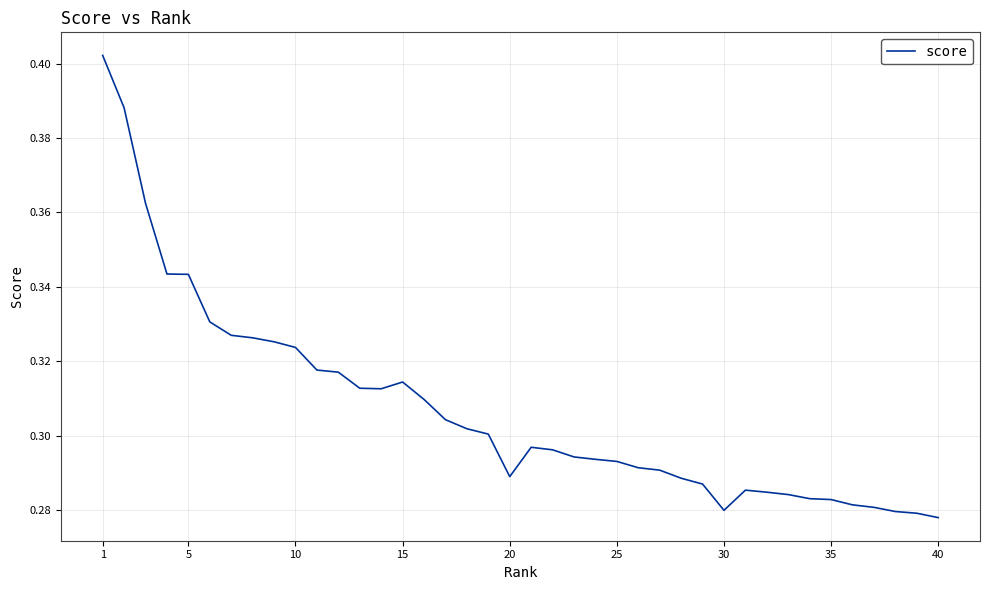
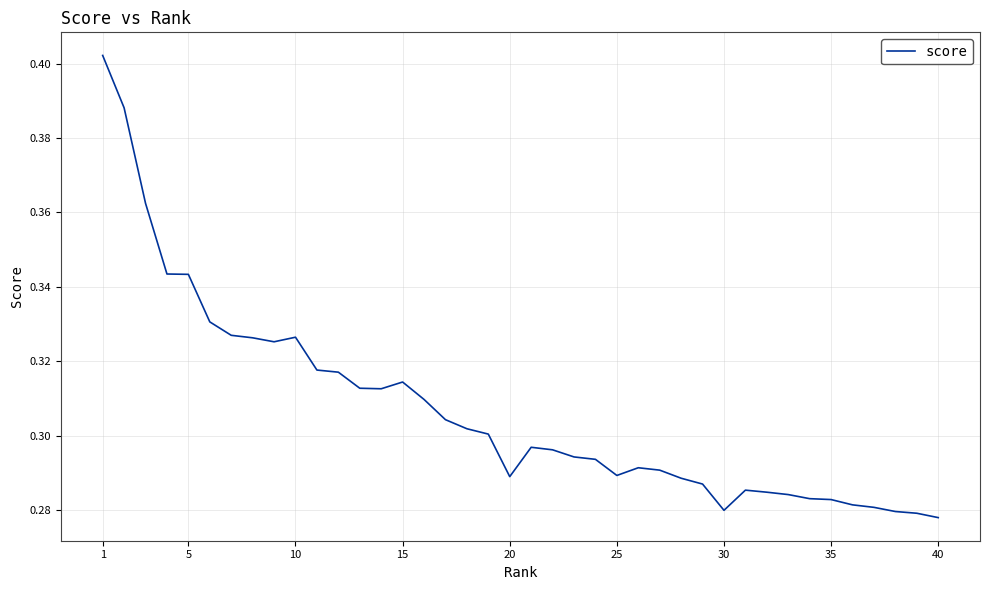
10: 0.324 -> 0.327
25: 0.293 -> 0.289
